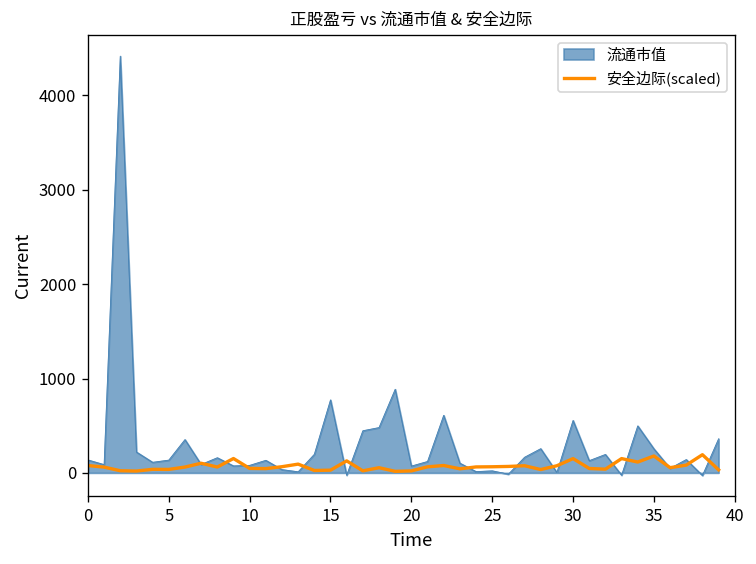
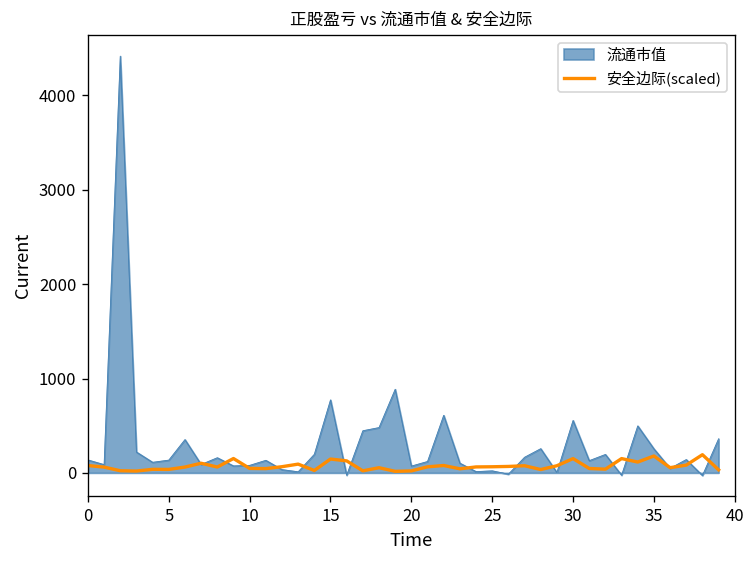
安全边际(scaled), 15: 0 -> 100
